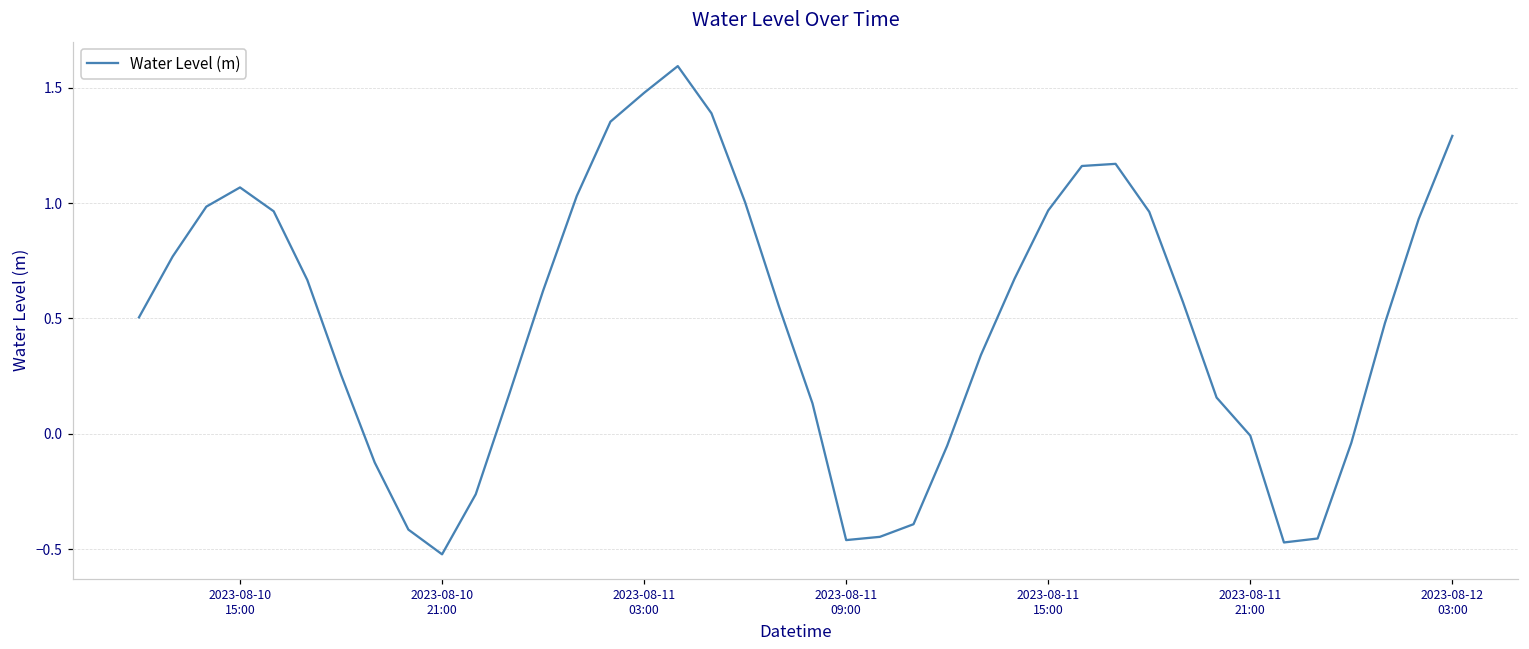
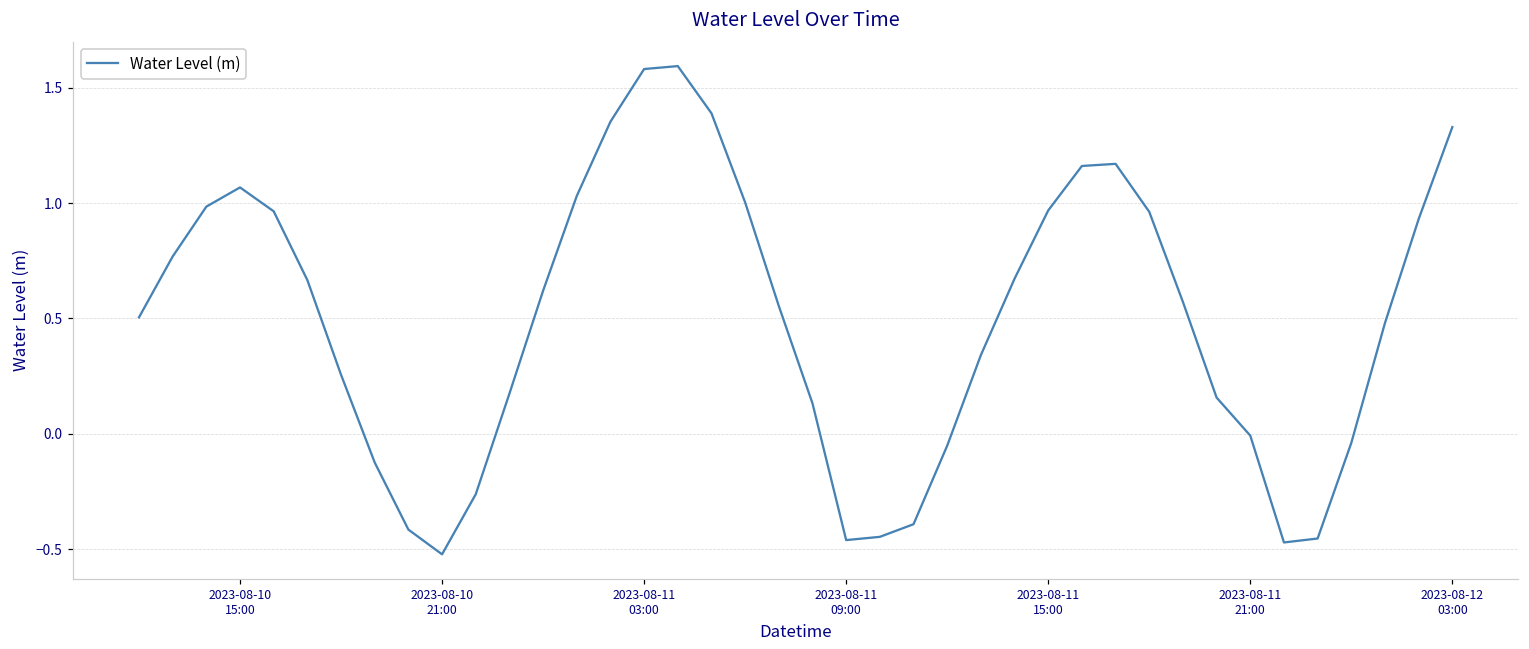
2023-08-11 03:00: 1.48 -> 1.58
2023-08-12 03:00: 1.29 -> 1.33
